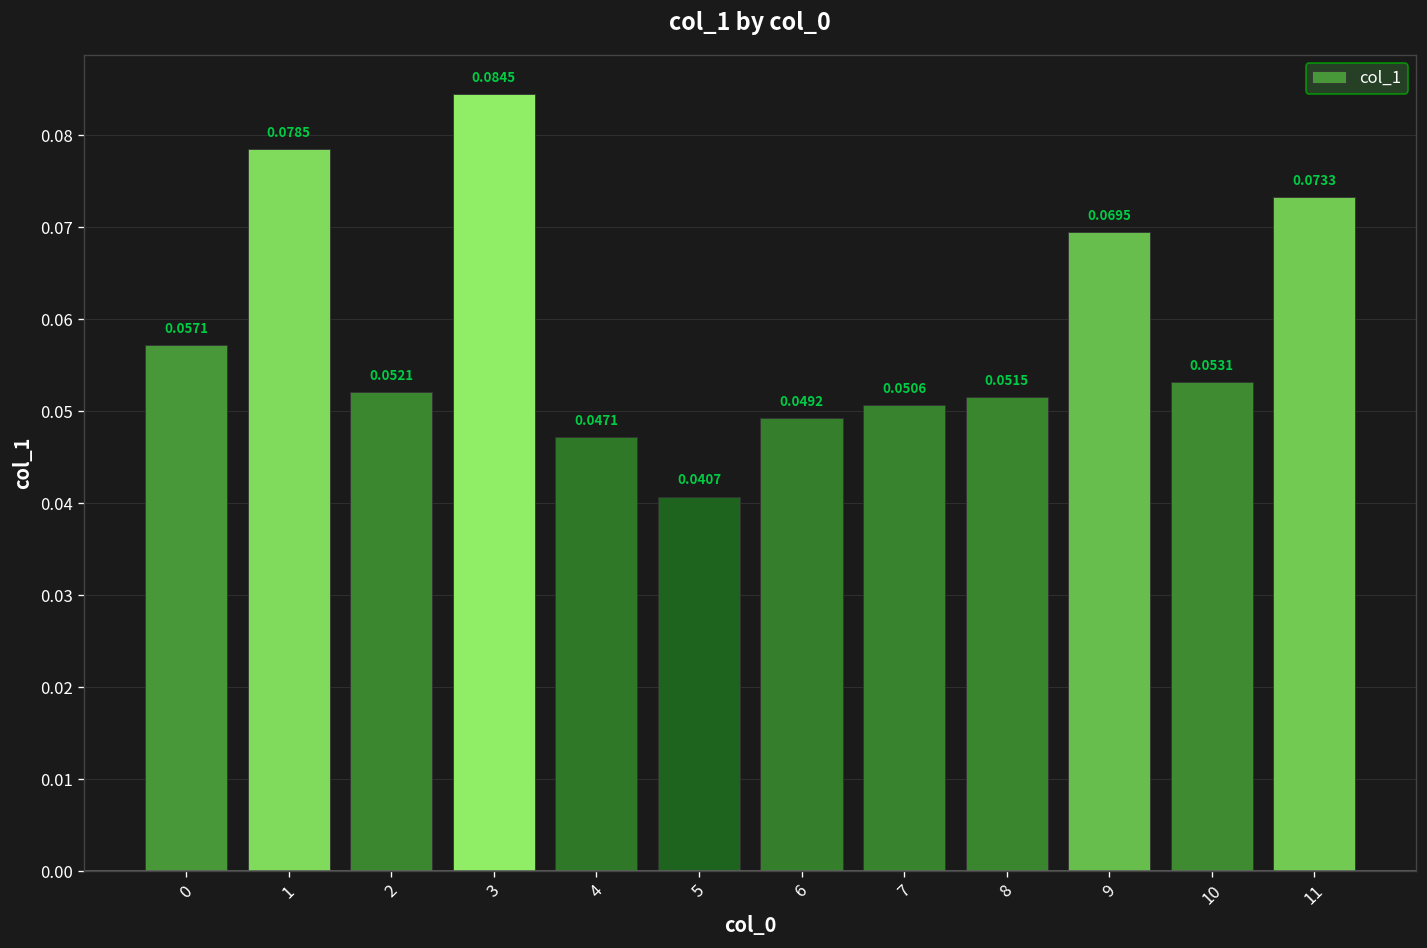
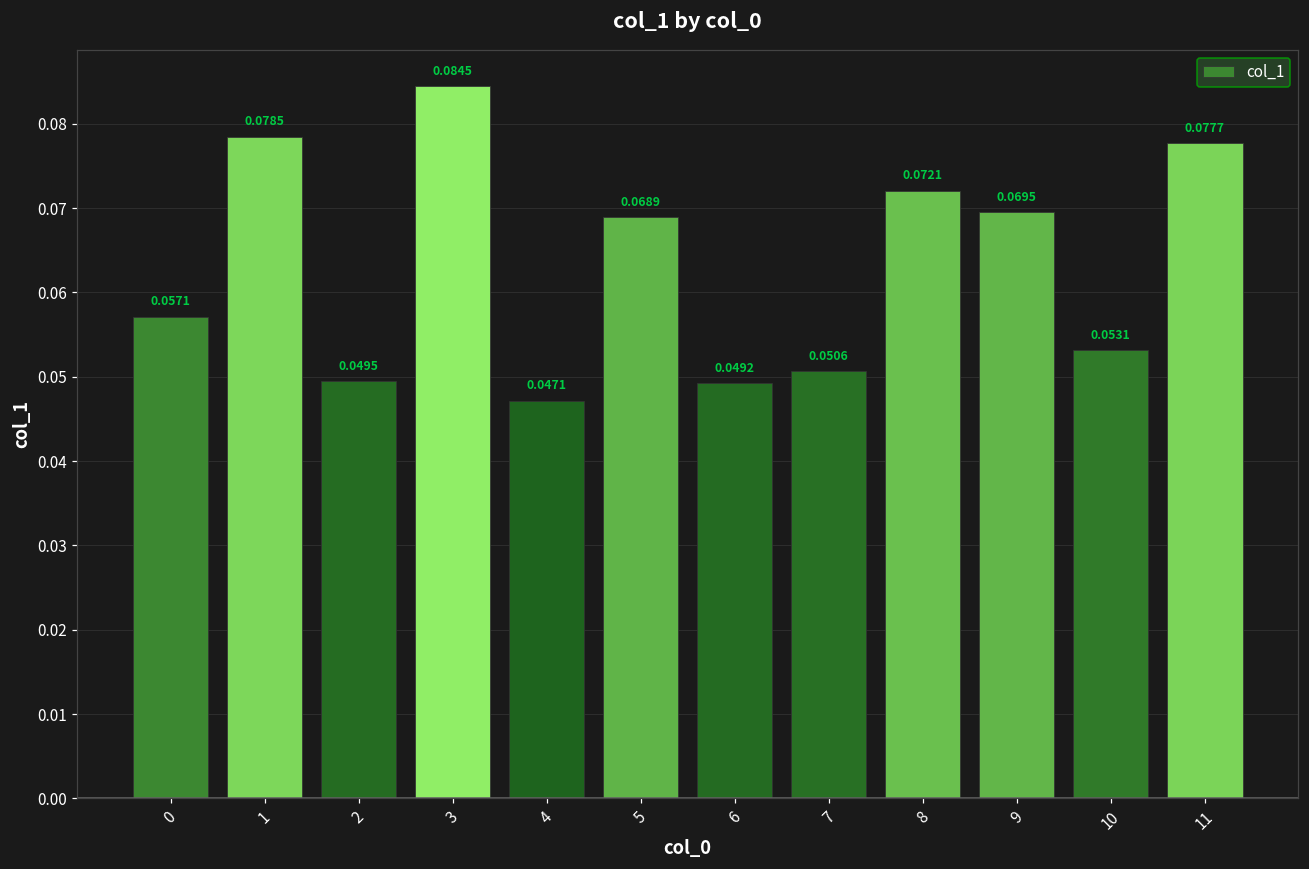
2: 0.0521 -> 0.0495
5: 0.0407 -> 0.0689
8: 0.0515 -> 0.0721
11: 0.0733 -> 0.0777
